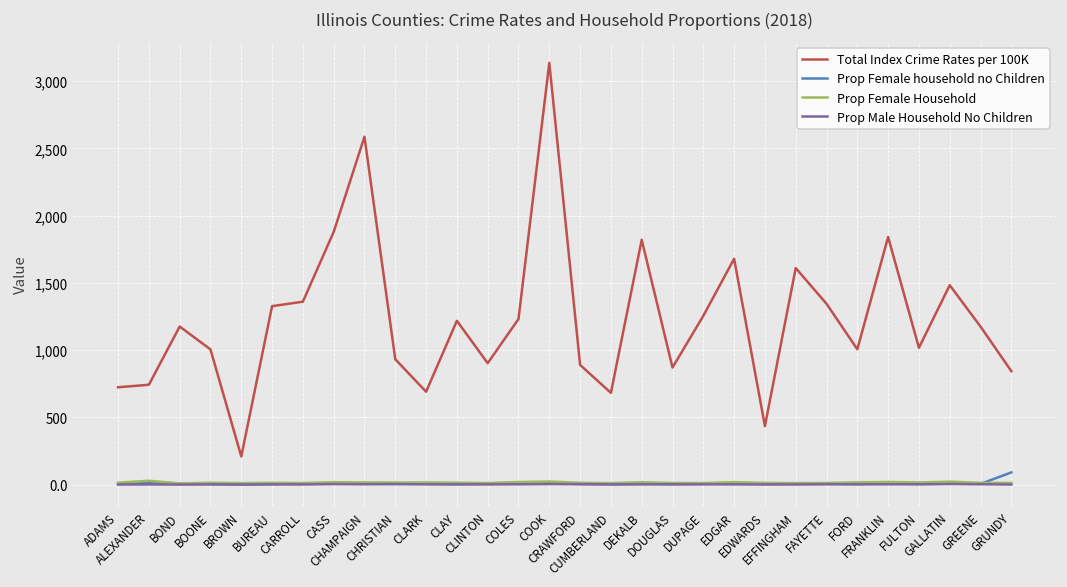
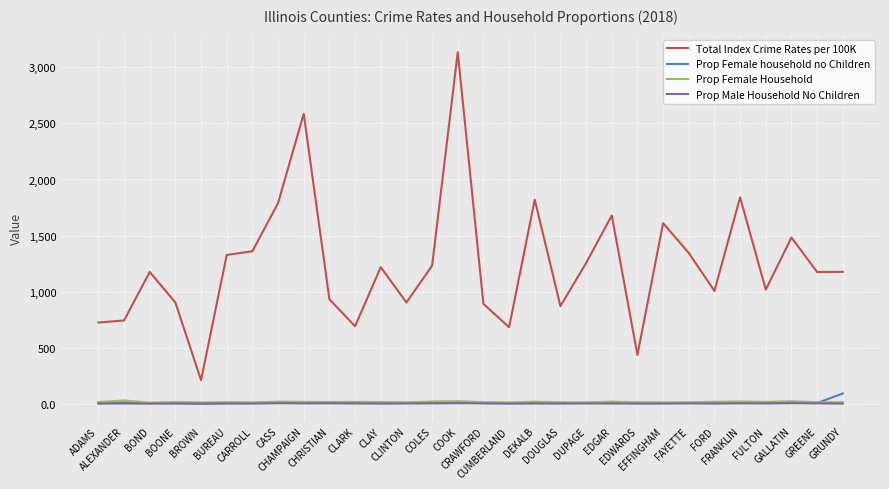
Total Index Crime Rates per 100K, BOONE: 1,010 -> 900
Total Index Crime Rates per 100K, CASS: 1,880 -> 1,790
Total Index Crime Rates per 100K, GRUNDY: 840 -> 1,180
